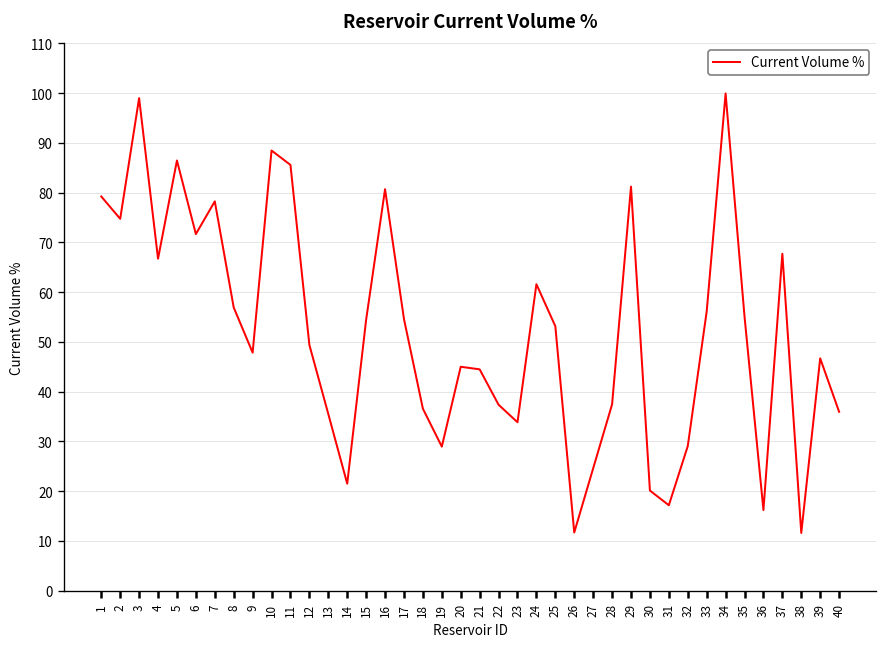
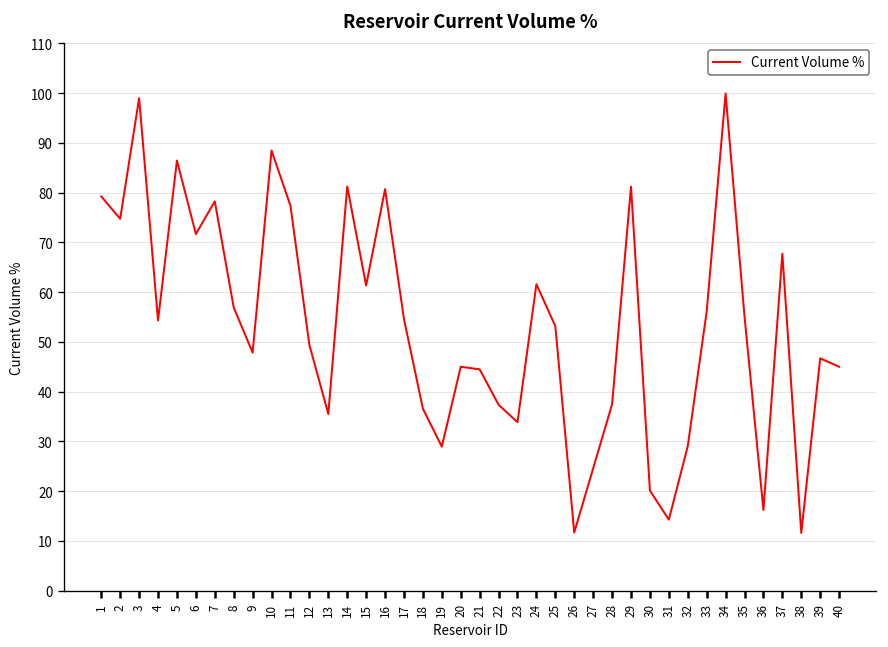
4: 67 -> 54
11: 86 -> 77
14: 21 -> 81
15: 54 -> 61
31: 17 -> 14
40: 36 -> 45
